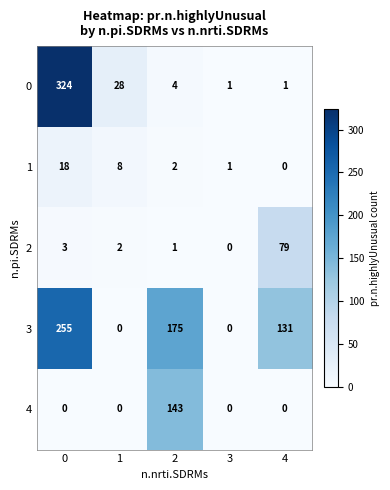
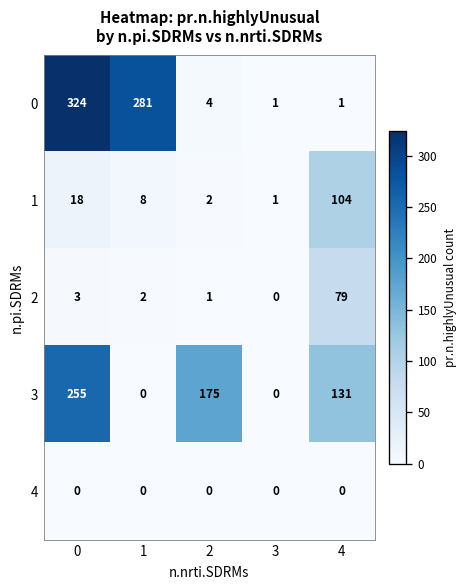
0, 1: 28 -> 281
1, 4: 0 -> 104
4, 2: 143 -> 0
